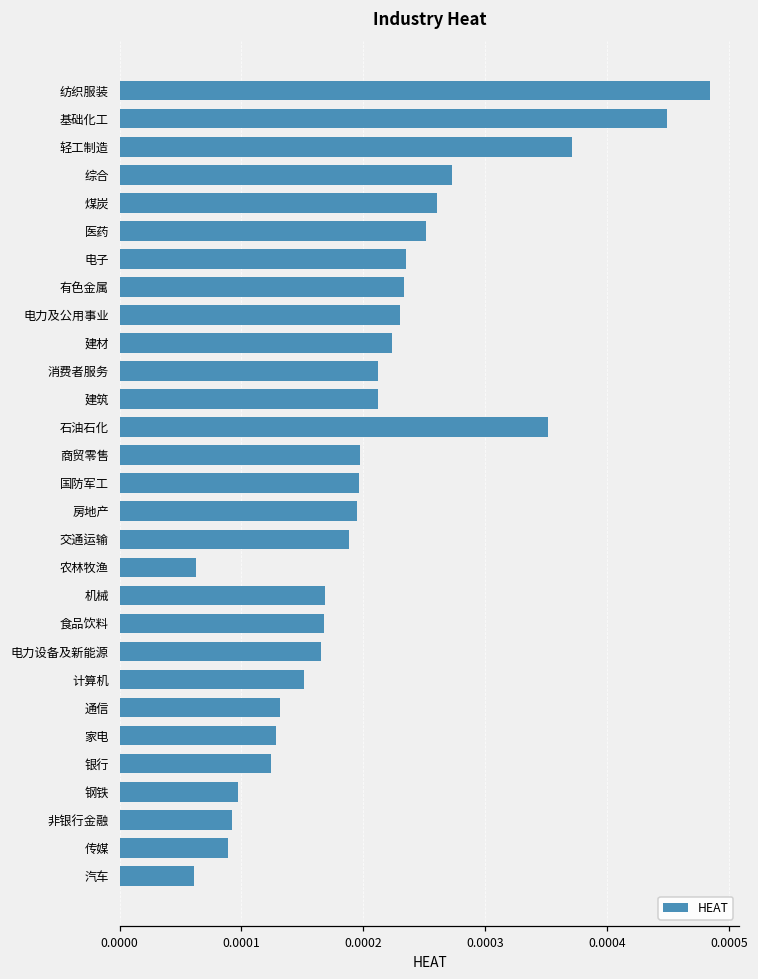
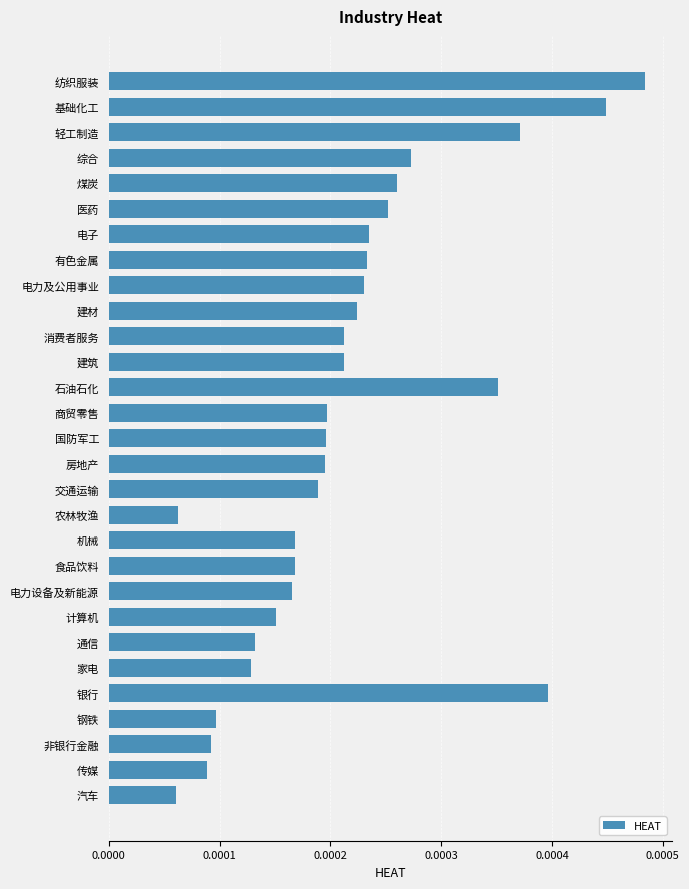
银行: 0.000125 -> 0.000396
